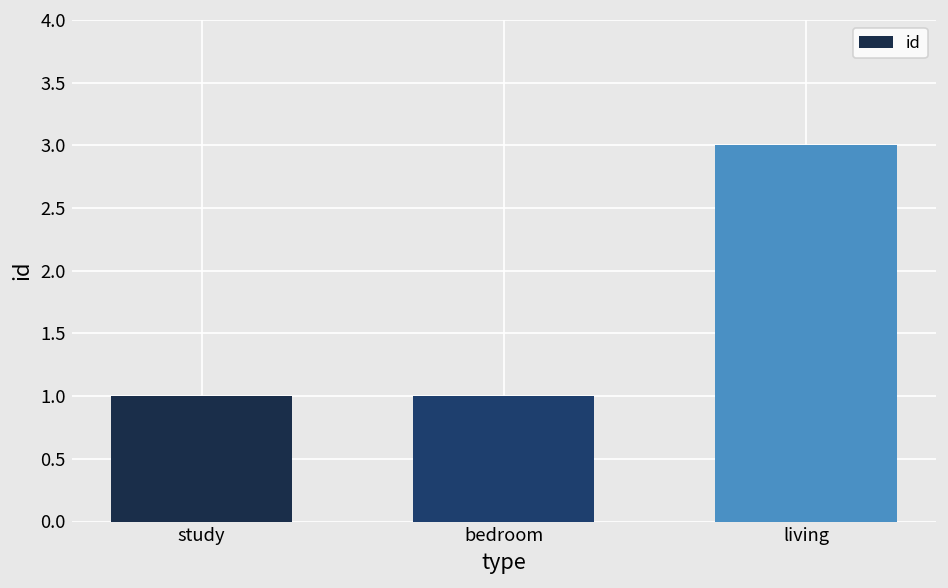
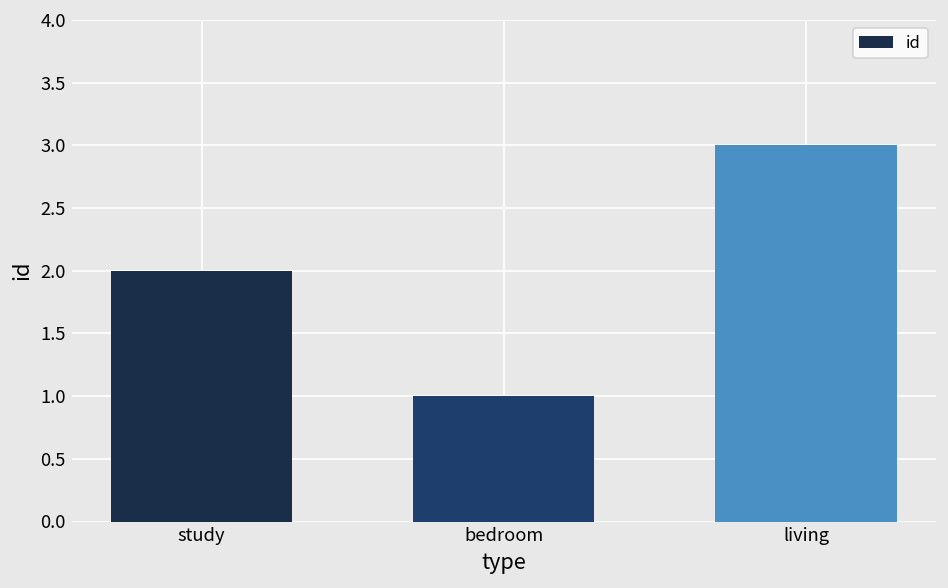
study: 1 -> 2
